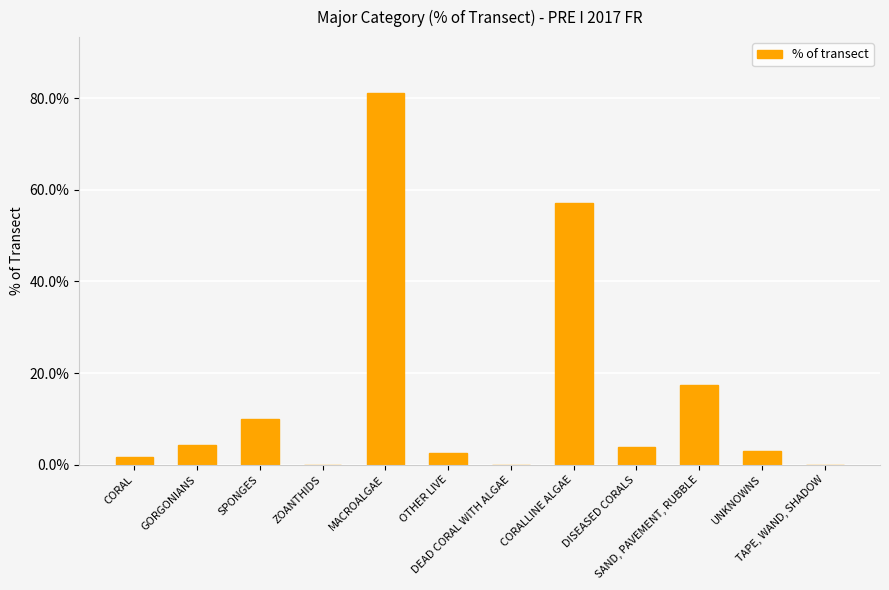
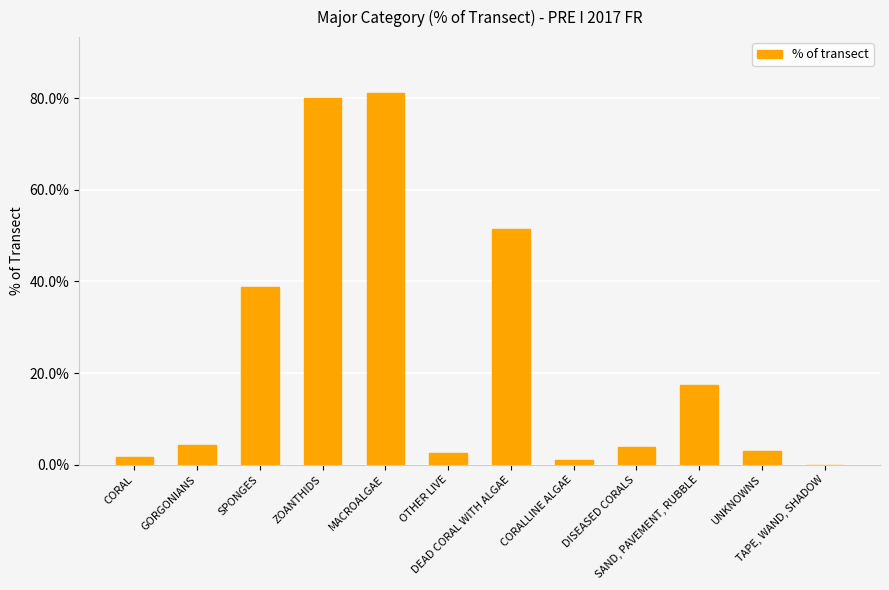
SPONGES: 10% -> 39%
ZOANTHIDS: 0% -> 80%
DEAD CORAL WITH ALGAE: 0% -> 52%
CORALLINE ALGAE: 57% -> 1%
